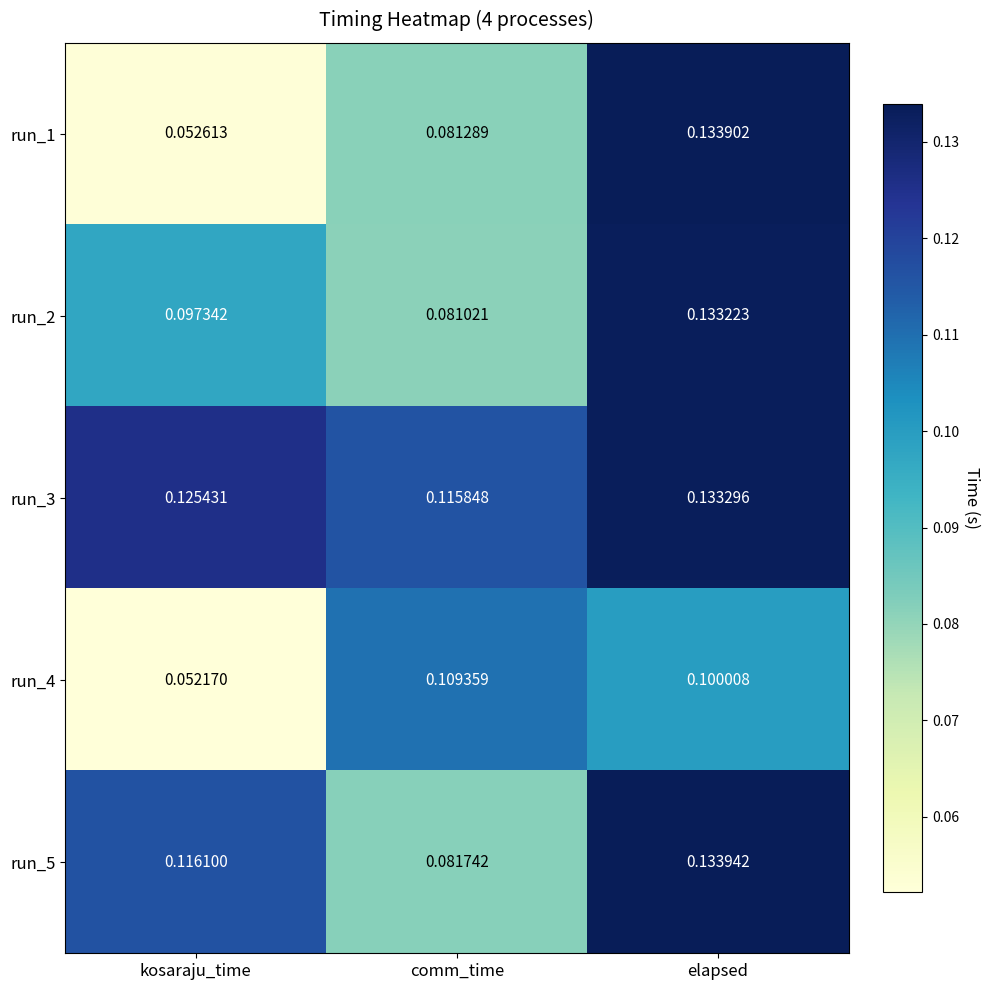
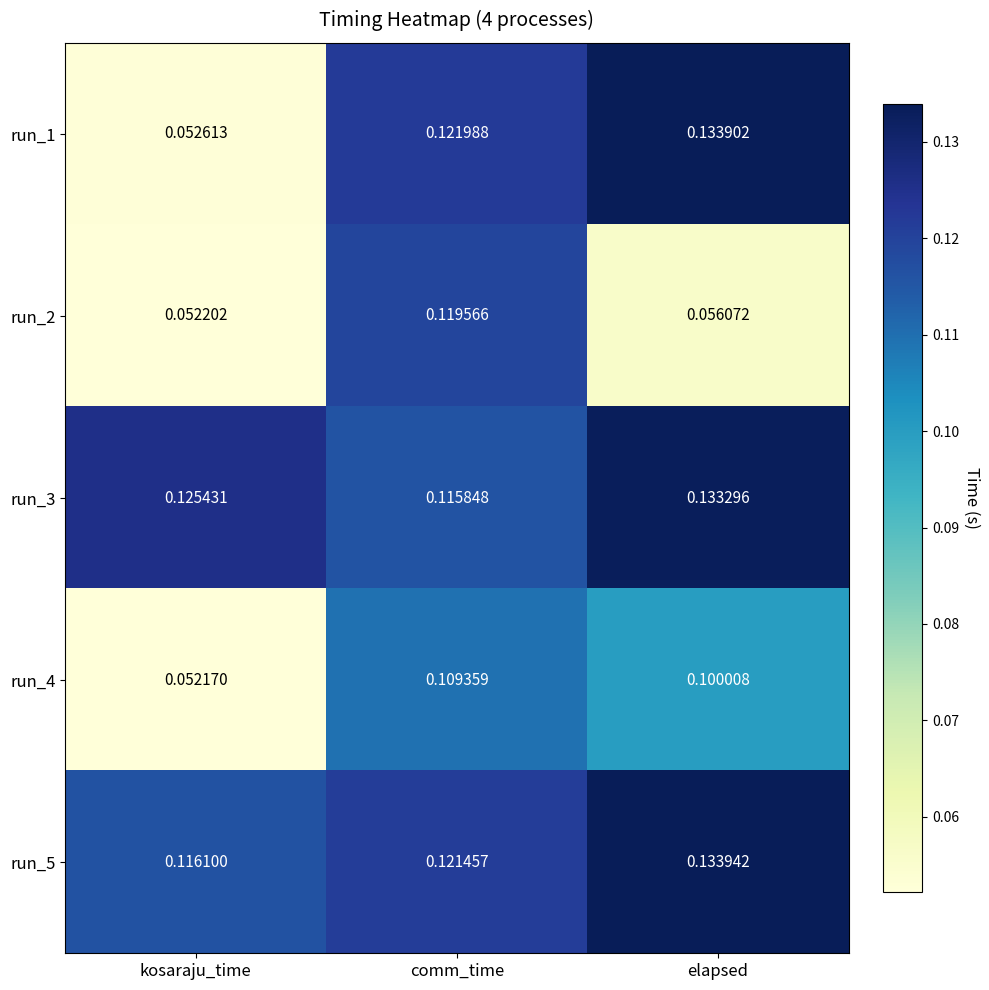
run_1, comm_time: 0.081289 -> 0.121988
run_2, kosaraju_time: 0.097342 -> 0.052202
run_2, comm_time: 0.081021 -> 0.119566
run_2, elapsed: 0.133223 -> 0.056072
run_5, comm_time: 0.081742 -> 0.121457
